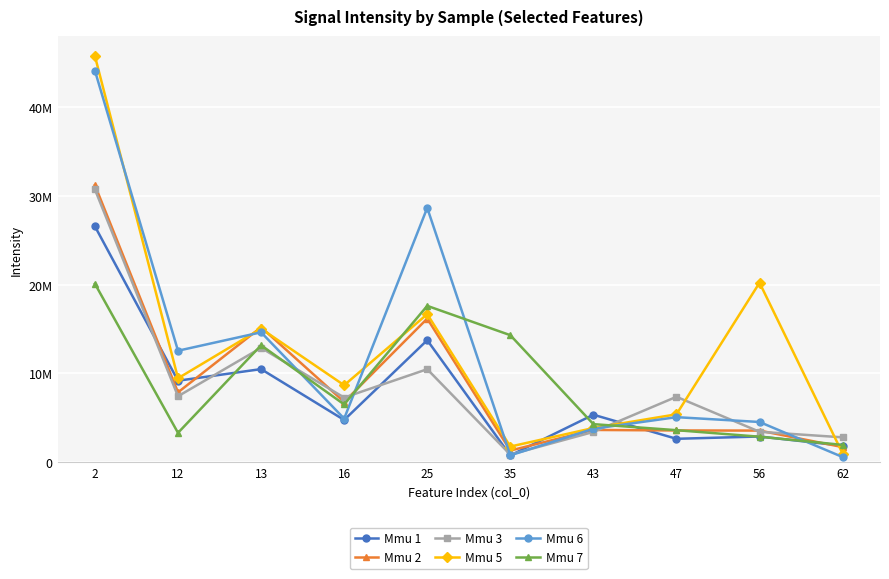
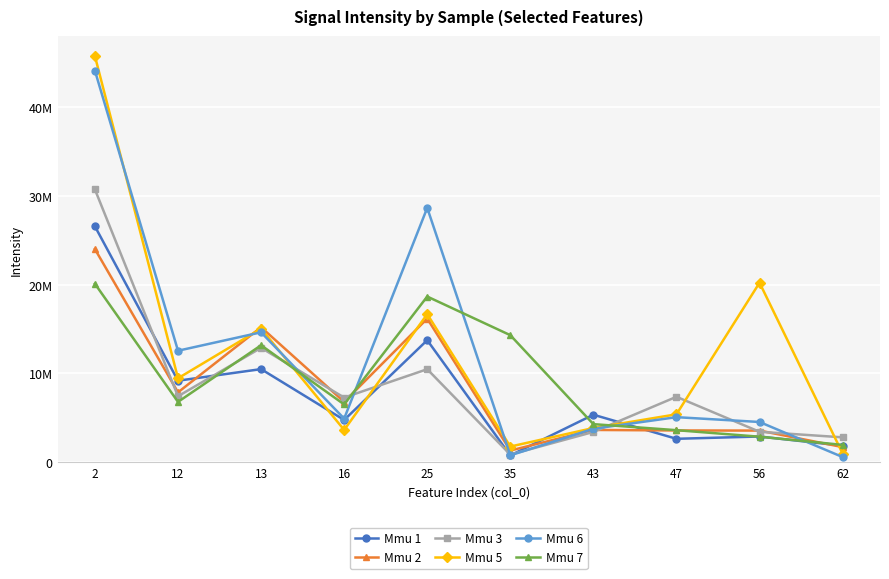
Mmu 2, 2: 31000000 -> 24000000
Mmu 7, 12: 3000000 -> 7000000
Mmu 5, 16: 9000000 -> 4000000
Mmu 7, 25: 18000000 -> 19000000
